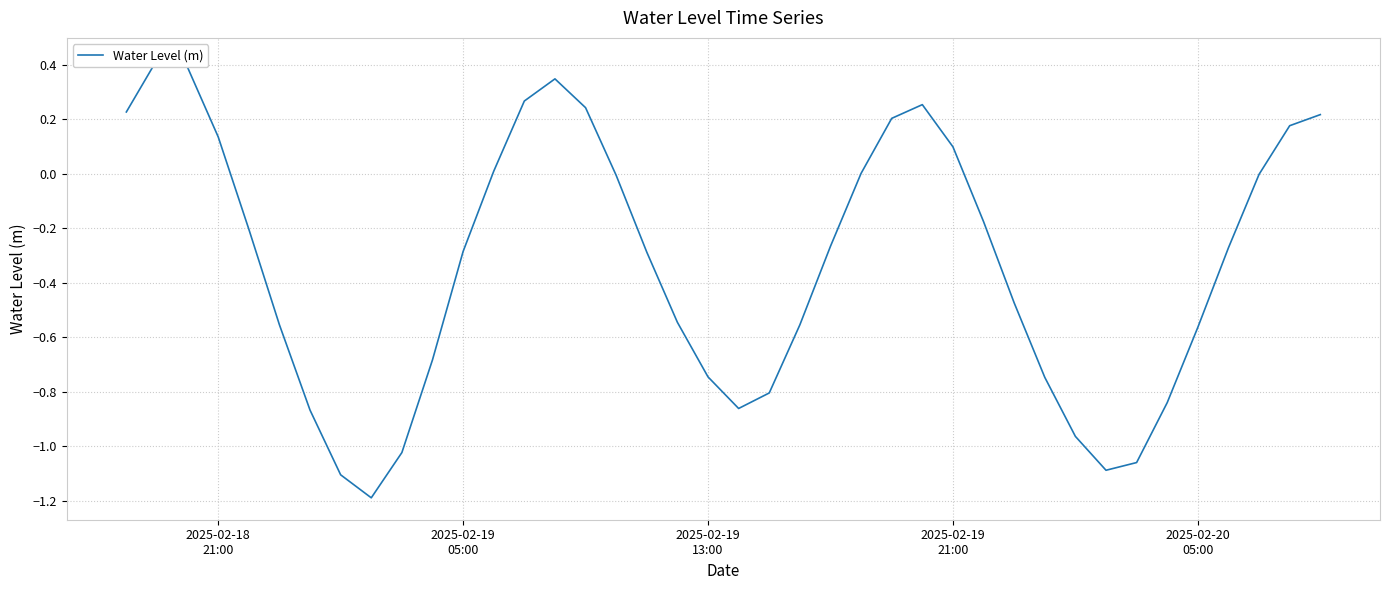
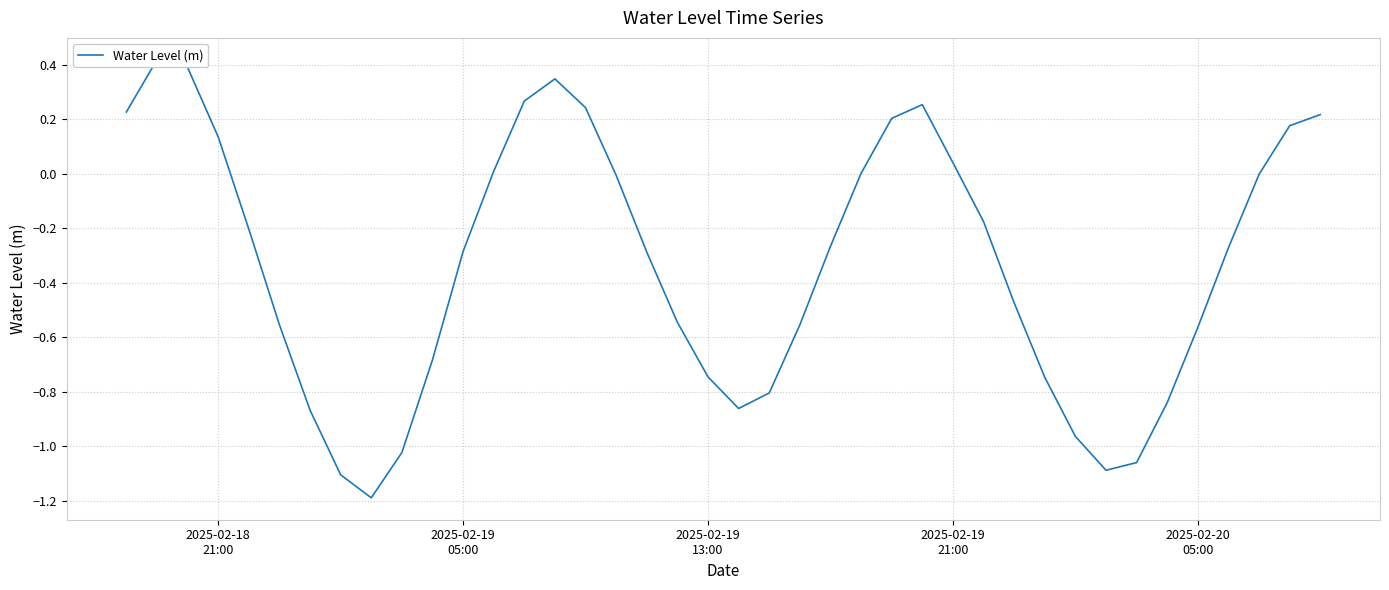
2025-02-19 21:00: 0.10 -> 0.04
